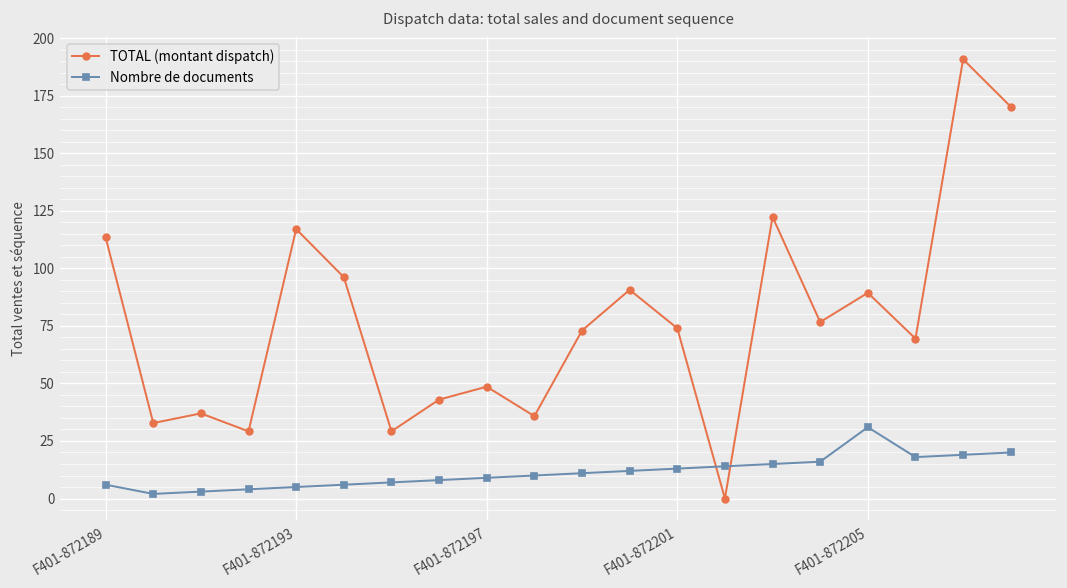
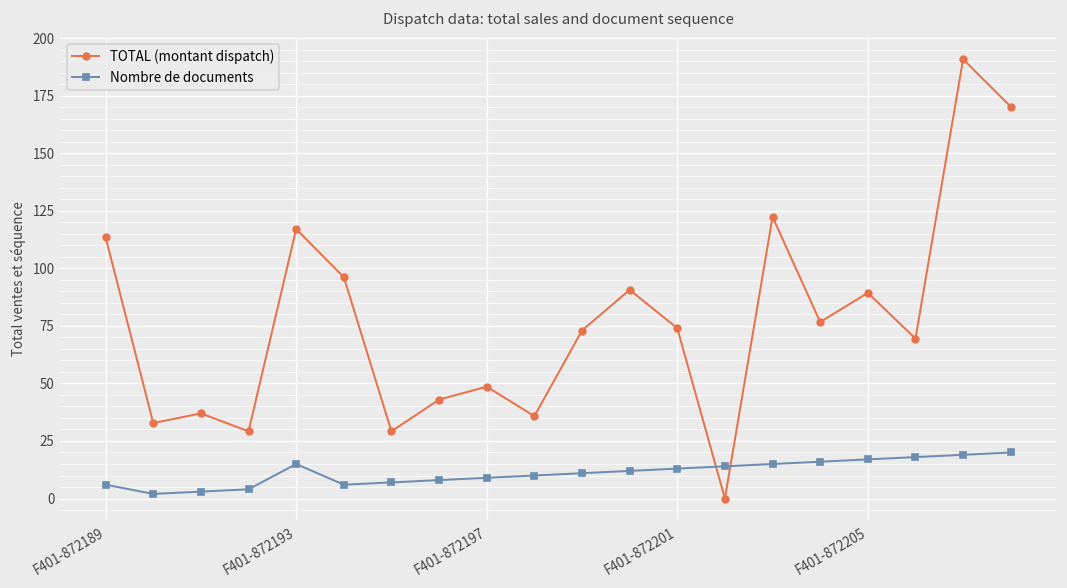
Nombre de documents, F401-872193: 5 -> 15
Nombre de documents, F401-872205: 31 -> 17
